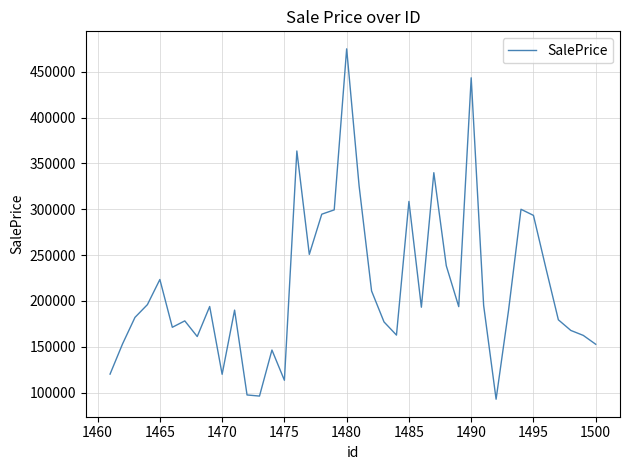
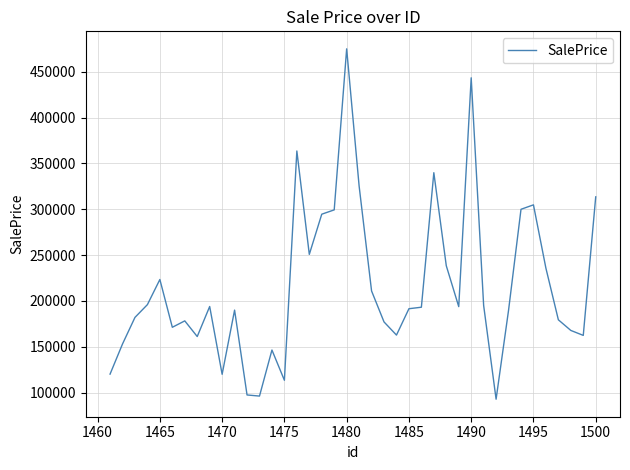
1485: 310000 -> 190000
1495: 290000 -> 300000
1500: 150000 -> 310000
